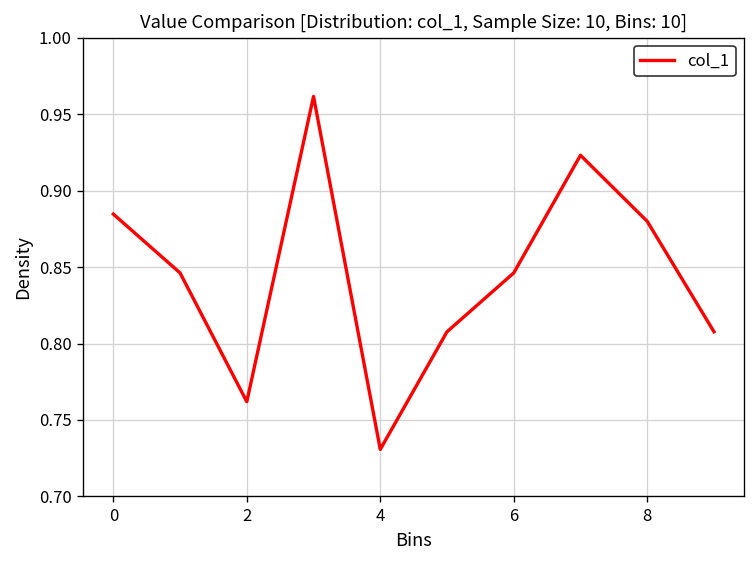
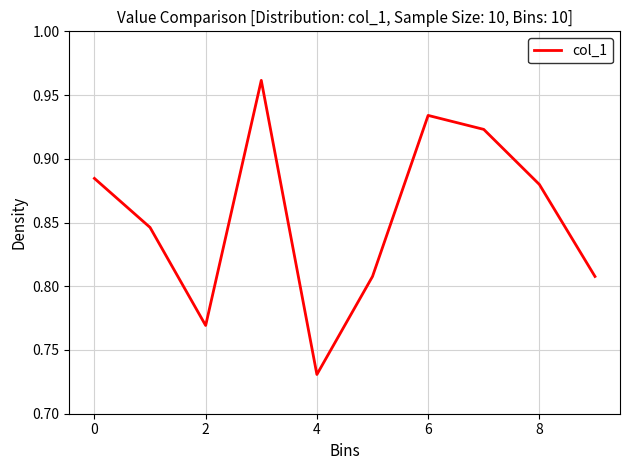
2: 0.762 -> 0.769
6: 0.846 -> 0.934
